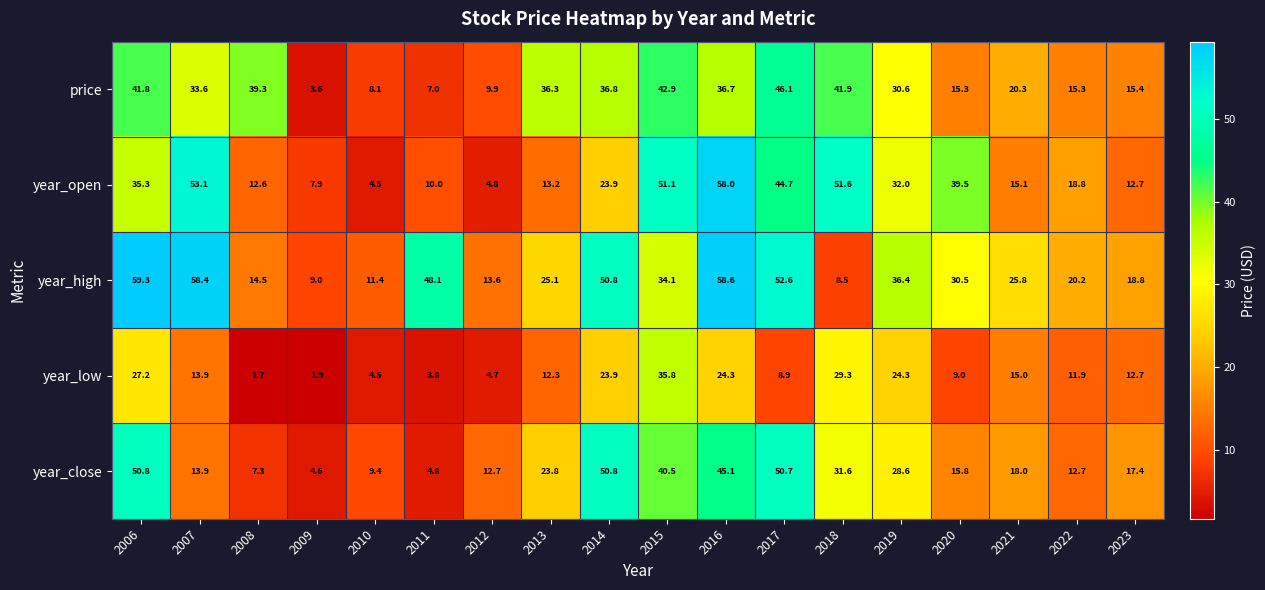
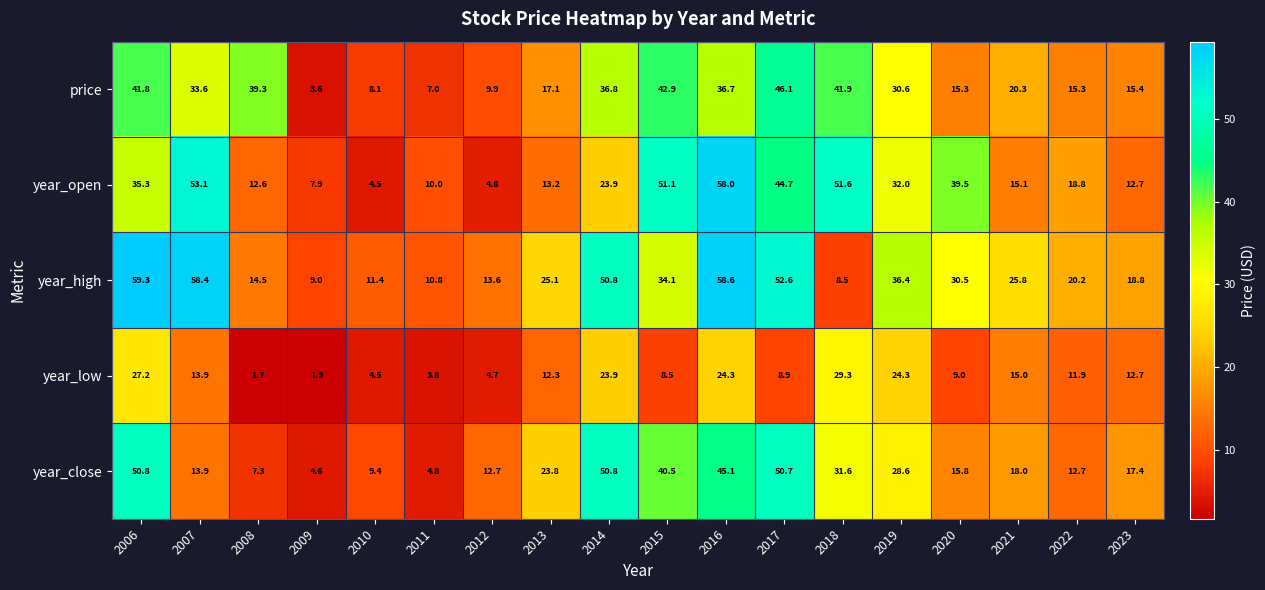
price, 2013: 36.3 -> 17.1
year_high, 2011: 48.1 -> 10.8
year_low, 2015: 35.8 -> 8.5
